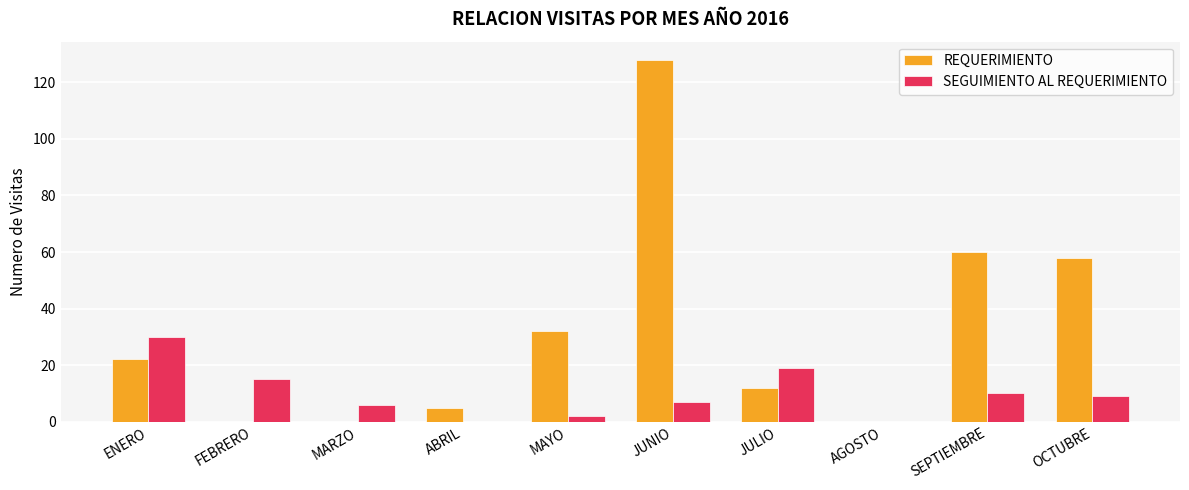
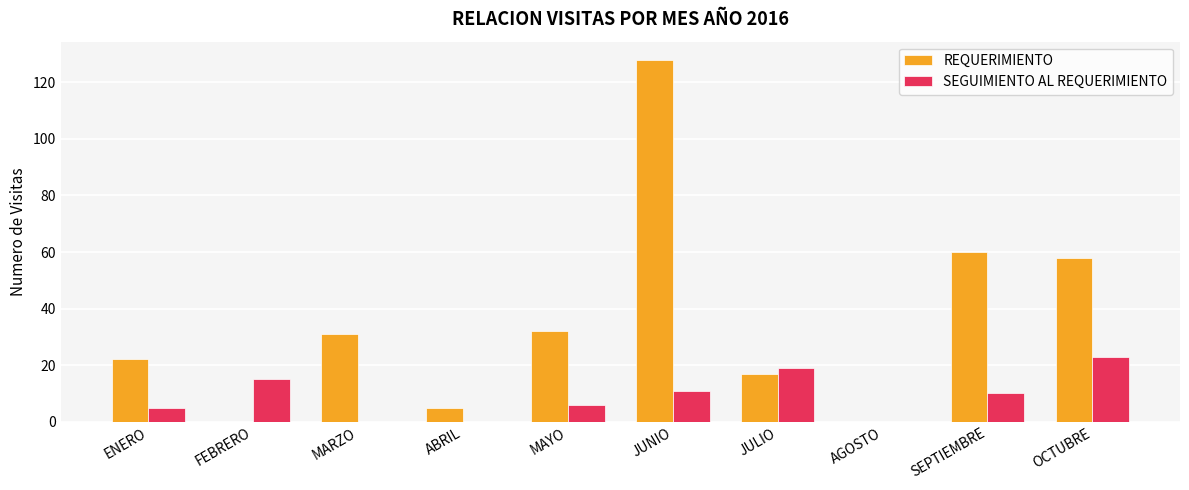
SEGUIMIENTO AL REQUERIMIENTO, ENERO: 30 -> 5
REQUERIMIENTO, MARZO: 0 -> 31
SEGUIMIENTO AL REQUERIMIENTO, MARZO: 6 -> 0
SEGUIMIENTO AL REQUERIMIENTO, MAYO: 2 -> 6
SEGUIMIENTO AL REQUERIMIENTO, JUNIO: 7 -> 11
REQUERIMIENTO, JULIO: 12 -> 17
SEGUIMIENTO AL REQUERIMIENTO, OCTUBRE: 9 -> 23
